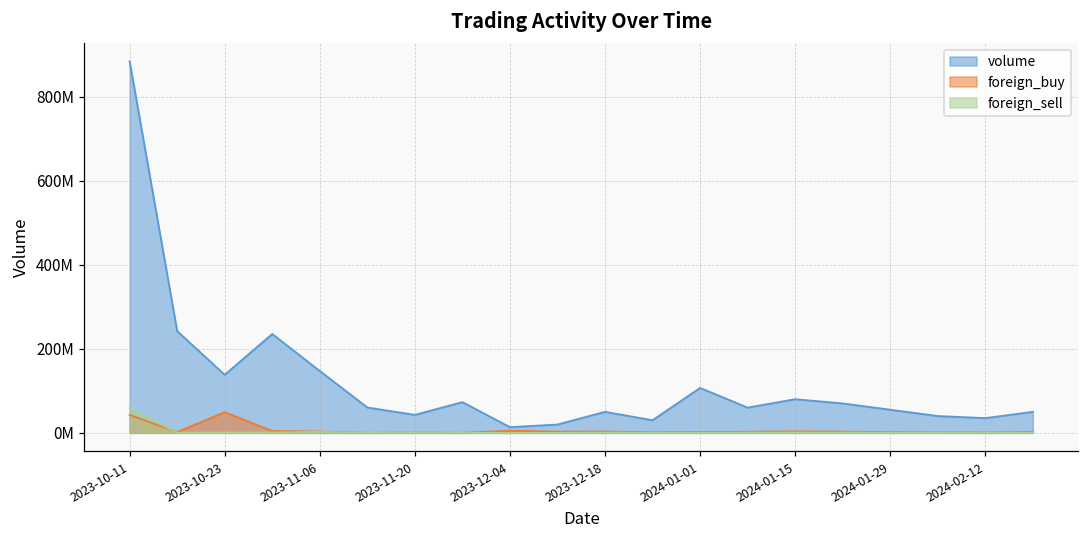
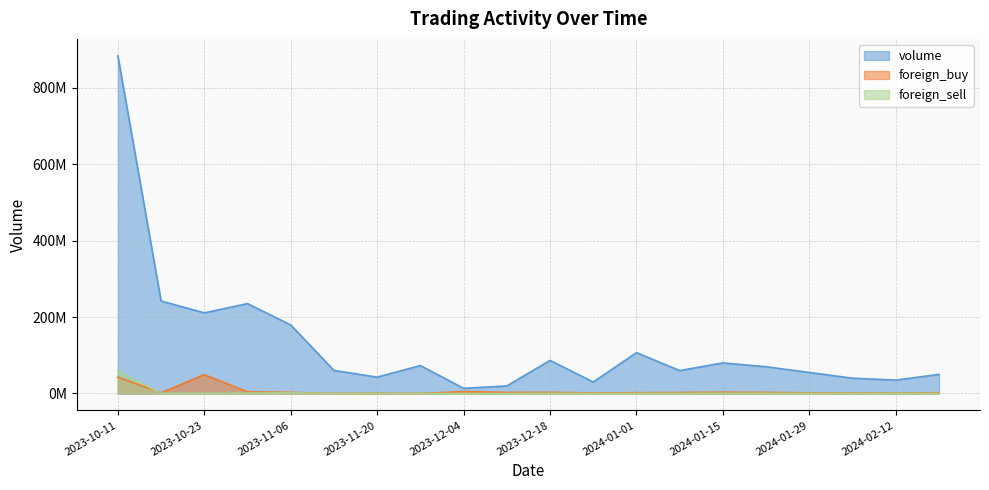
volume, 2023-10-23: 140000000 -> 210000000
volume, 2023-11-06: 150000000 -> 180000000
volume, 2023-12-18: 50000000 -> 90000000
